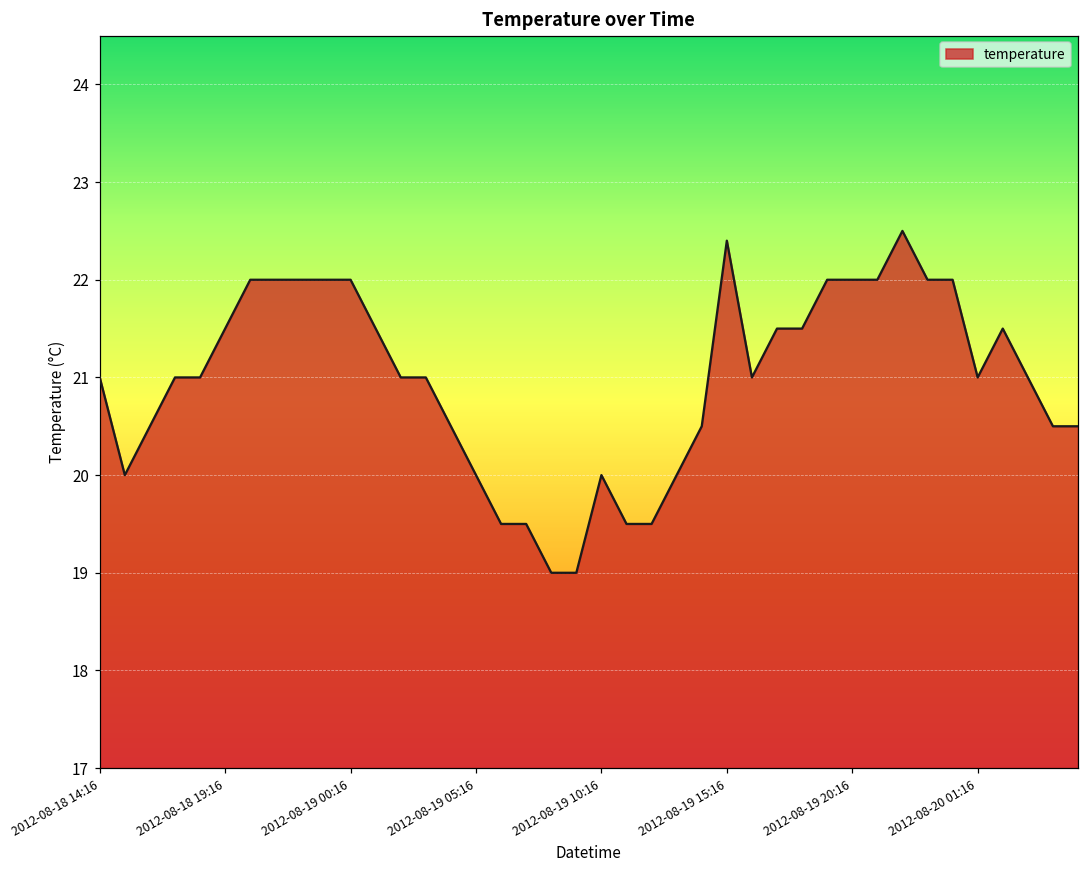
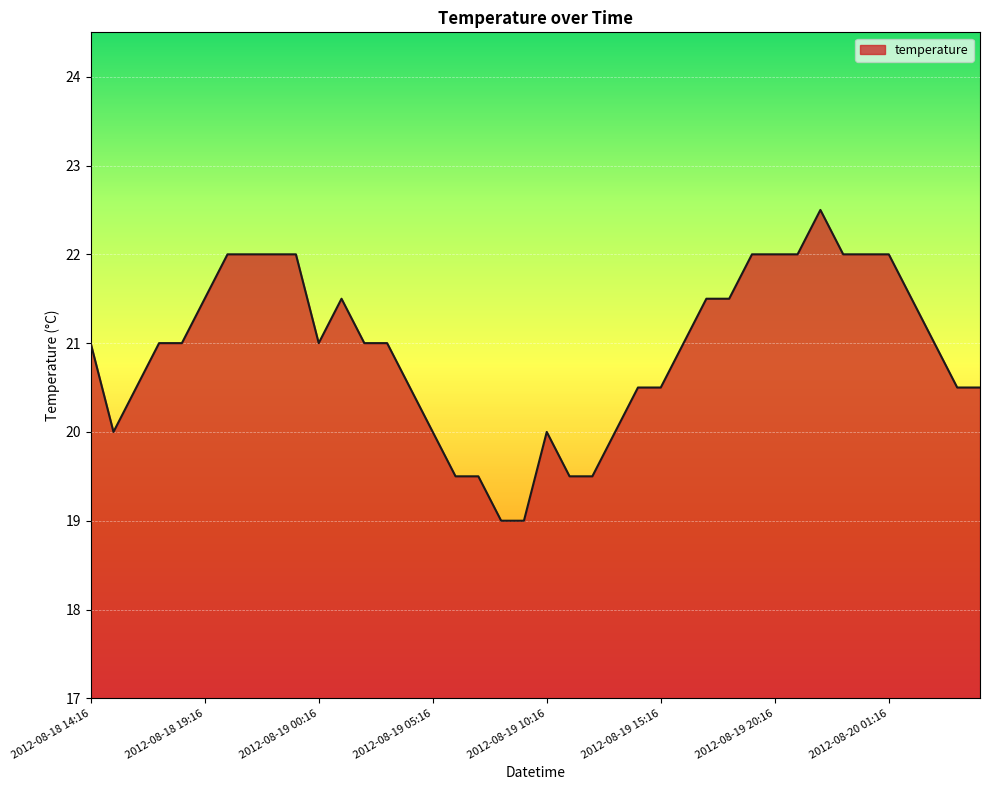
2012-08-19 00:16: 22 -> 21
2012-08-19 15:16: 22.4 -> 20.5
2012-08-20 01:16: 21 -> 22
